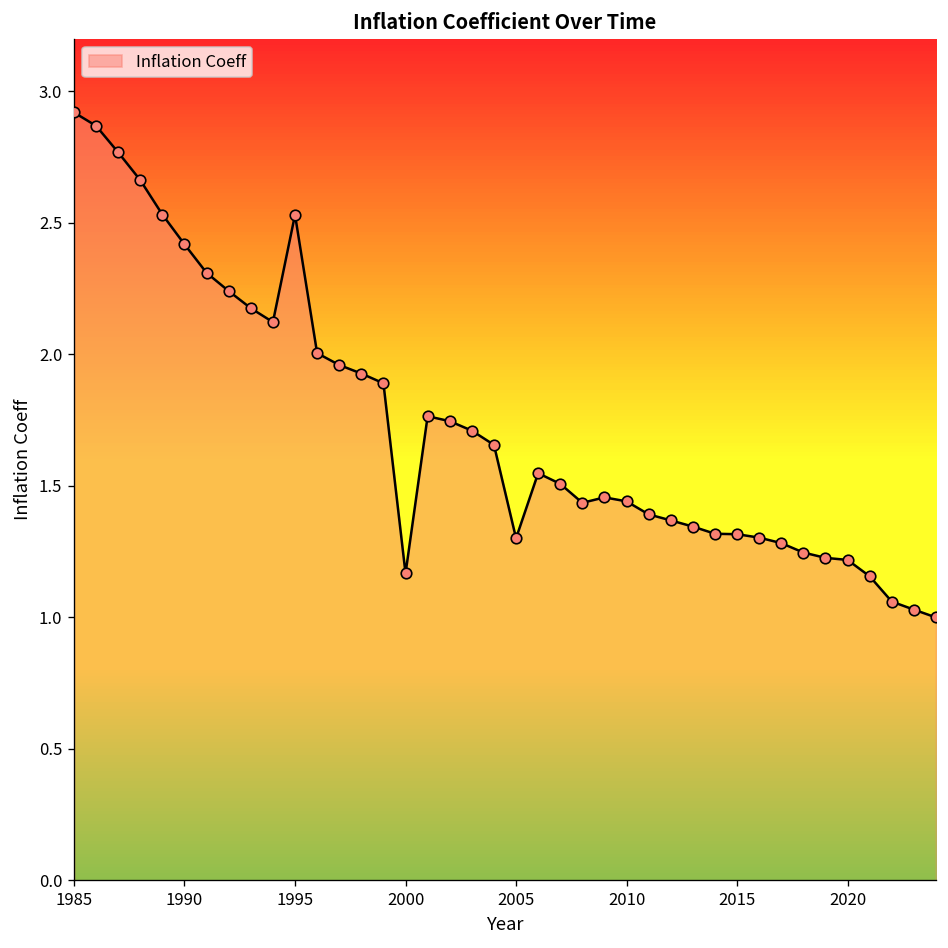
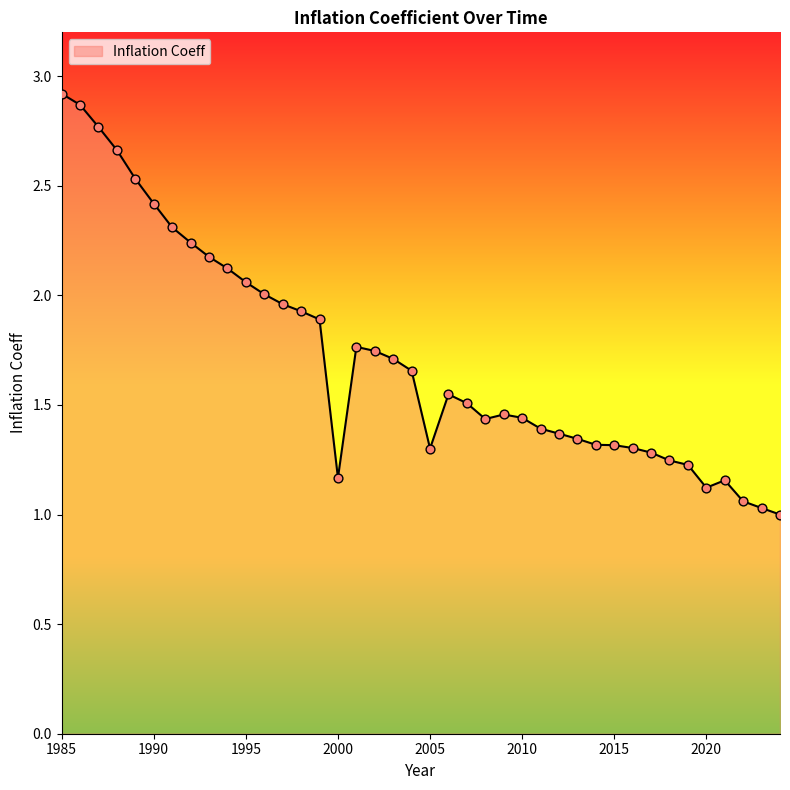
1995: 2.53 -> 2.06
2020: 1.22 -> 1.12
